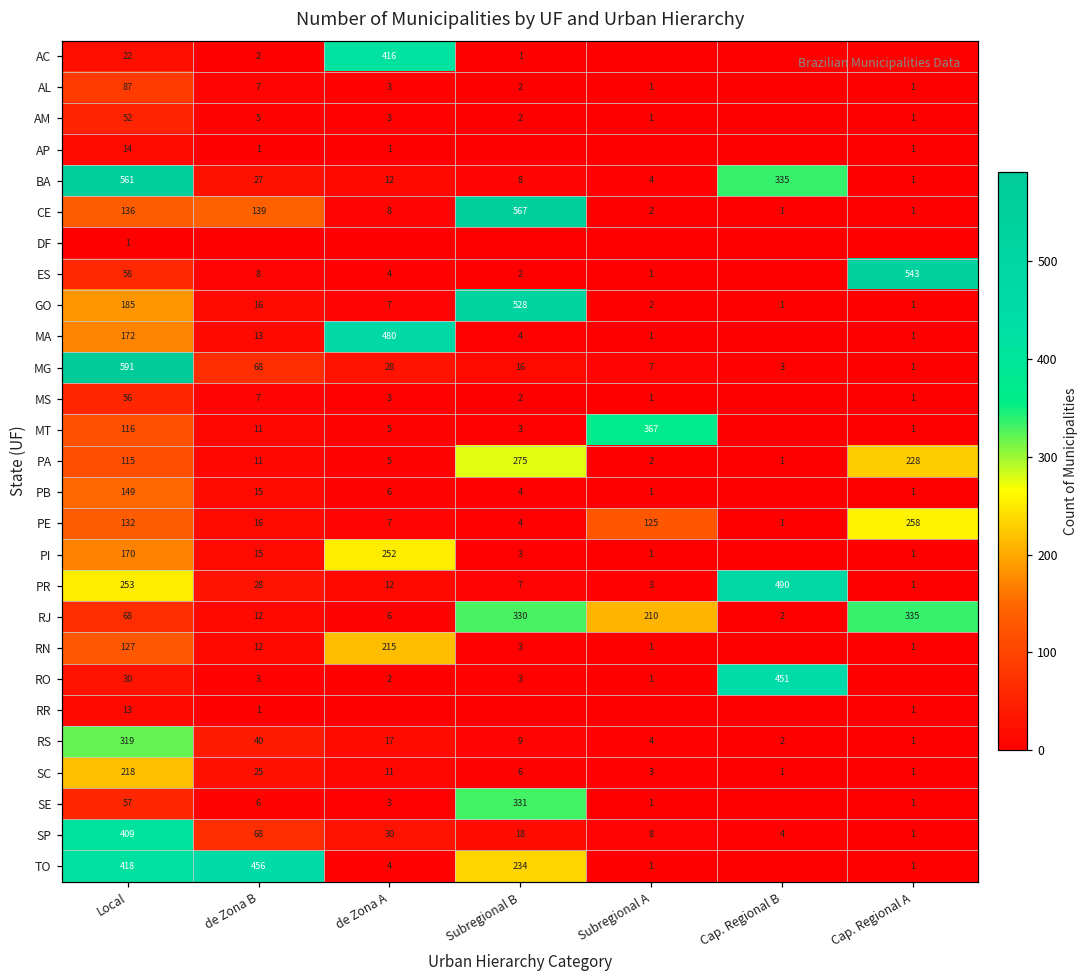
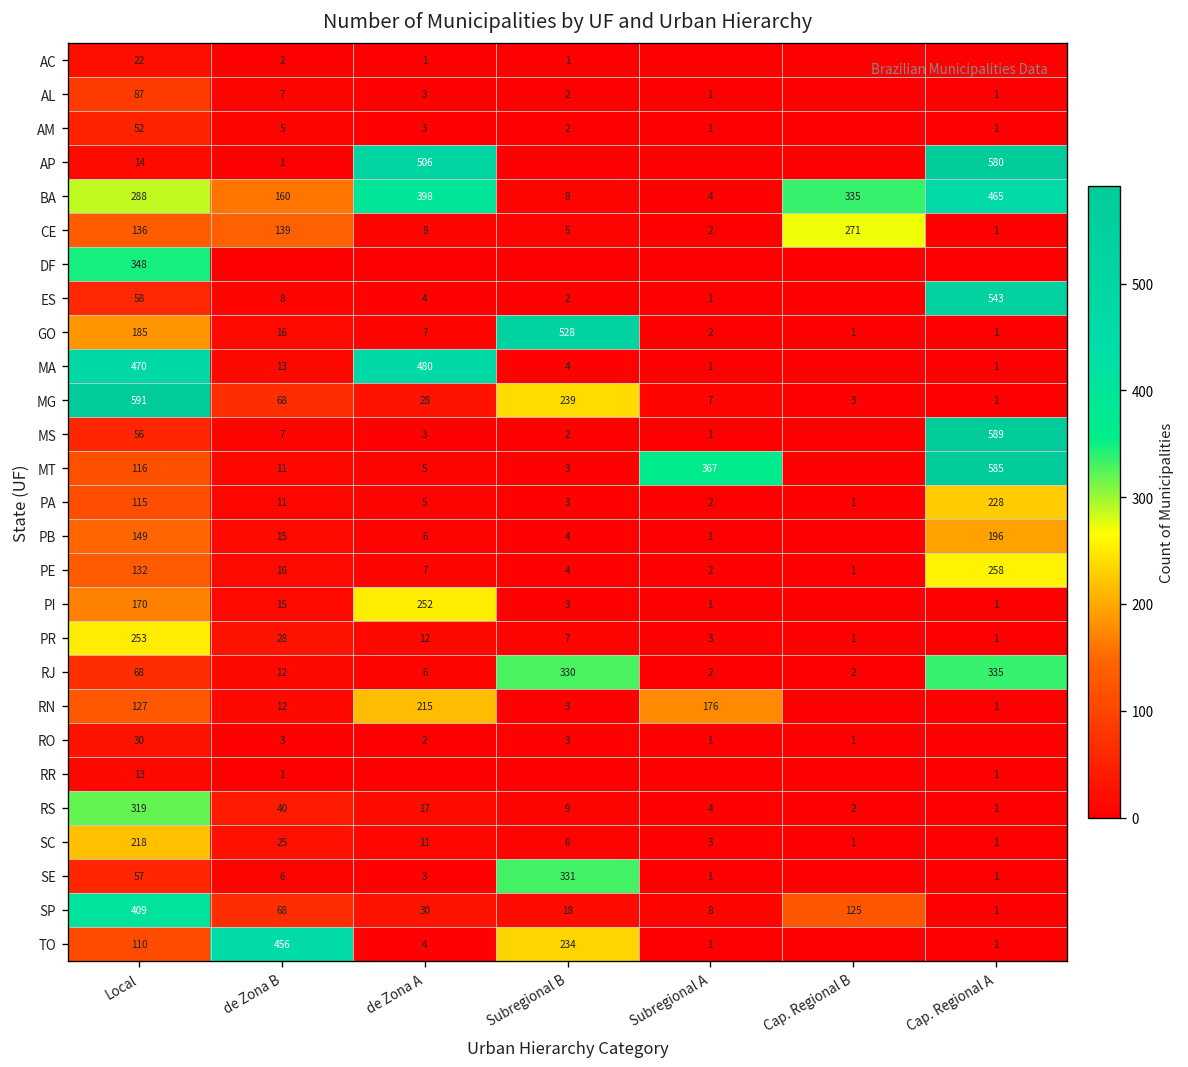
AC, de Zona A: 416 -> 1
AP, de Zona A: 1 -> 506
AP, Cap. Regional A: 1 -> 580
BA, Local: 561 -> 288
BA, de Zona B: 27 -> 160
BA, de Zona A: 12 -> 398
BA, Cap. Regional A: 1 -> 465
CE, Subregional B: 567 -> 5
CE, Cap. Regional B: 1 -> 271
DF, Local: 1 -> 348
MA, Local: 172 -> 470
MG, Subregional B: 16 -> 239
MS, Cap. Regional A: 1 -> 589
MT, Cap. Regional A: 1 -> 585
PA, Subregional B: 275 -> 3
PB, Cap. Regional A: 1 -> 196
PE, Subregional A: 125 -> 2
PR, Cap. Regional B: 490 -> 1
RJ, Subregional A: 210 -> 2
RN, Subregional A: 1 -> 176
RO, Cap. Regional B: 451 -> 1
SP, Cap. Regional B: 4 -> 125
TO, Local: 418 -> 110
